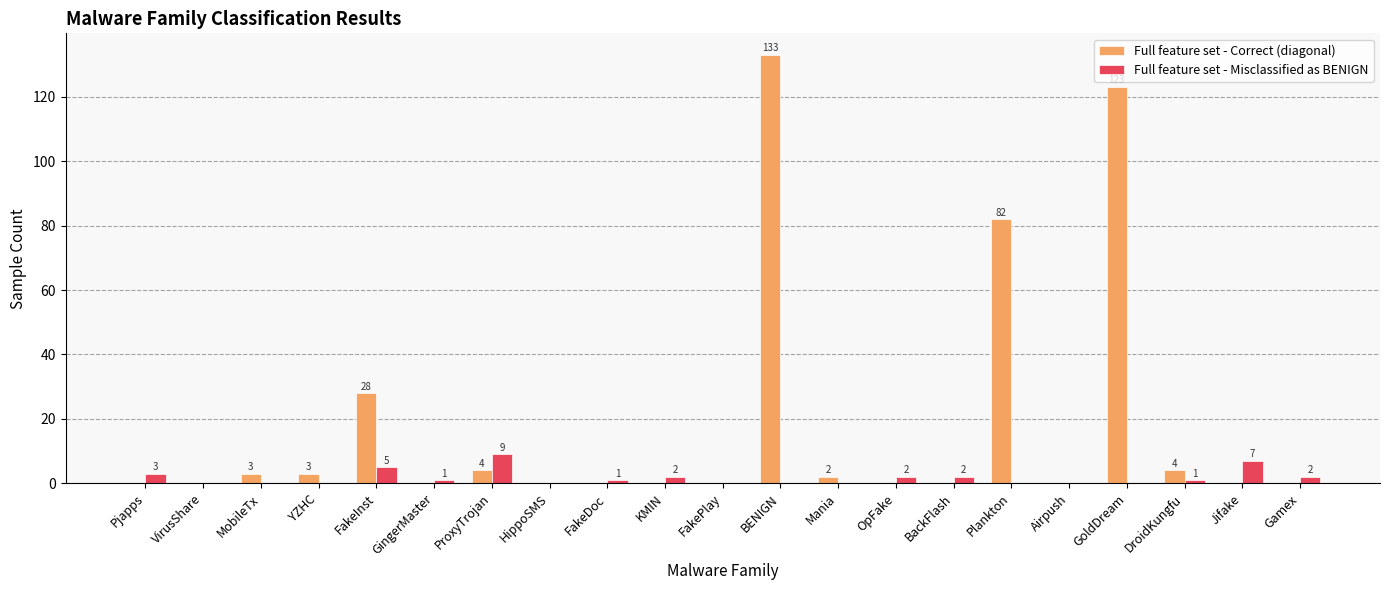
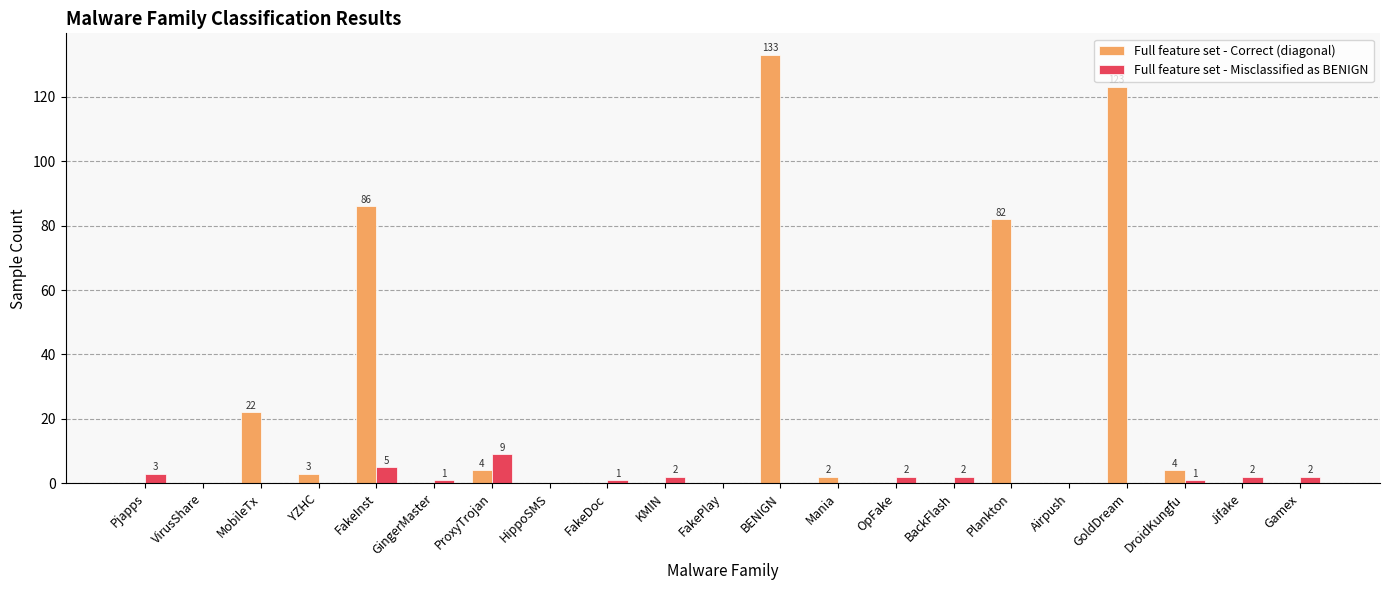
Full feature set - Correct (diagonal), MobileTx: 3 -> 22
Full feature set - Correct (diagonal), FakeInst: 28 -> 86
Full feature set - Misclassified as BENIGN, Jifake: 7 -> 2
